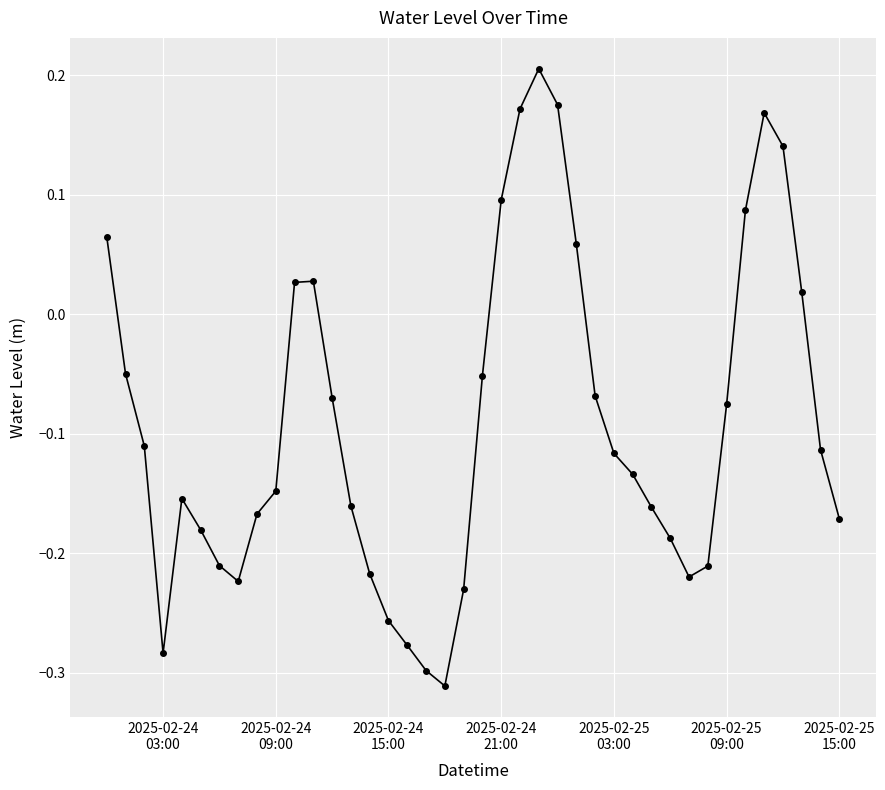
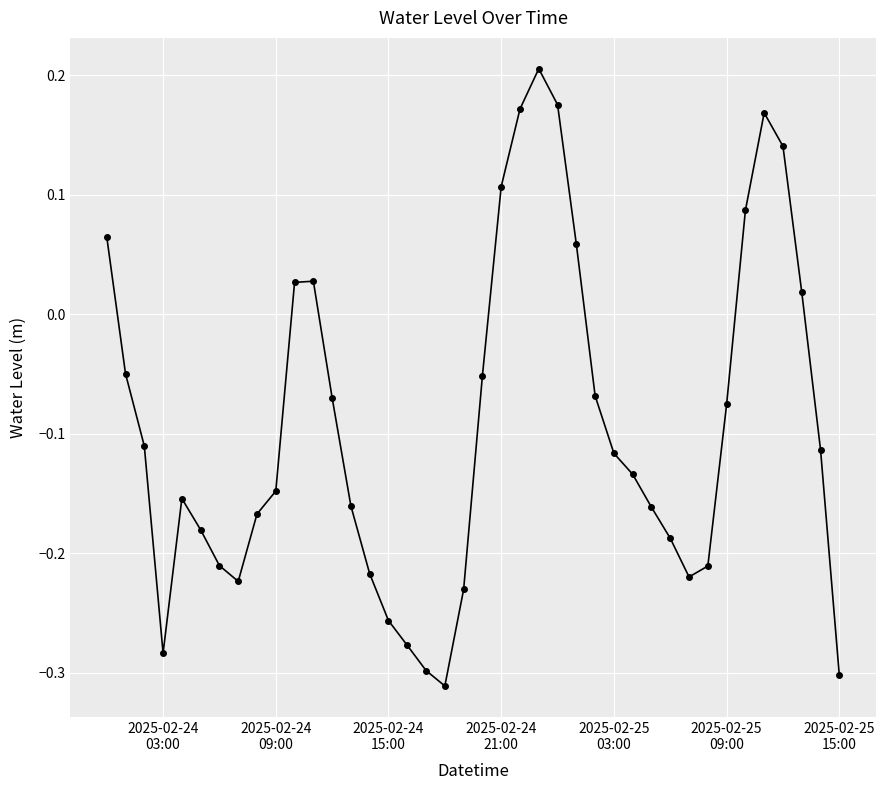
2025-02-24 21:00: 0.096 -> 0.107
2025-02-25 15:00: -0.171 -> -0.302
